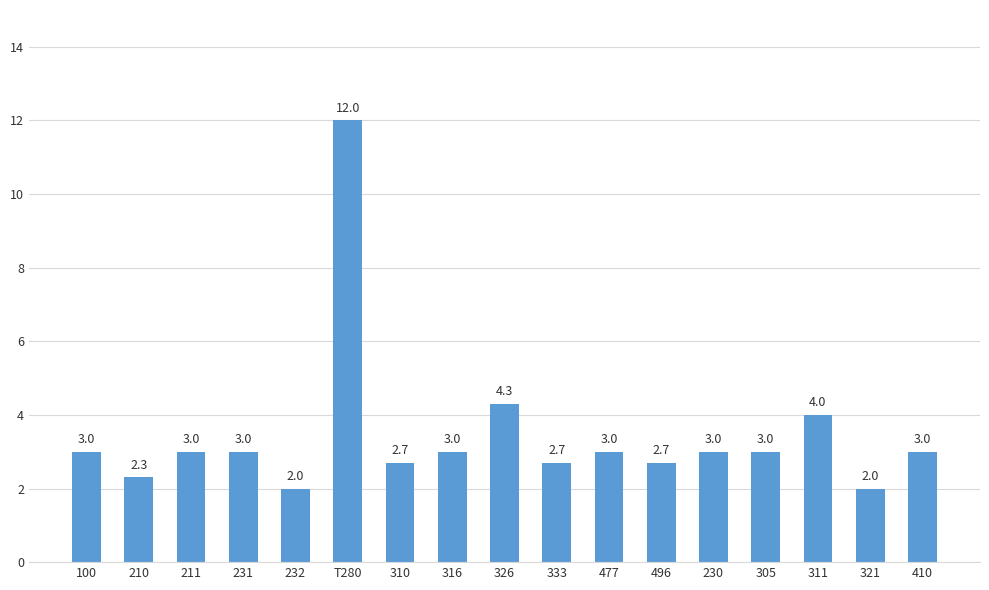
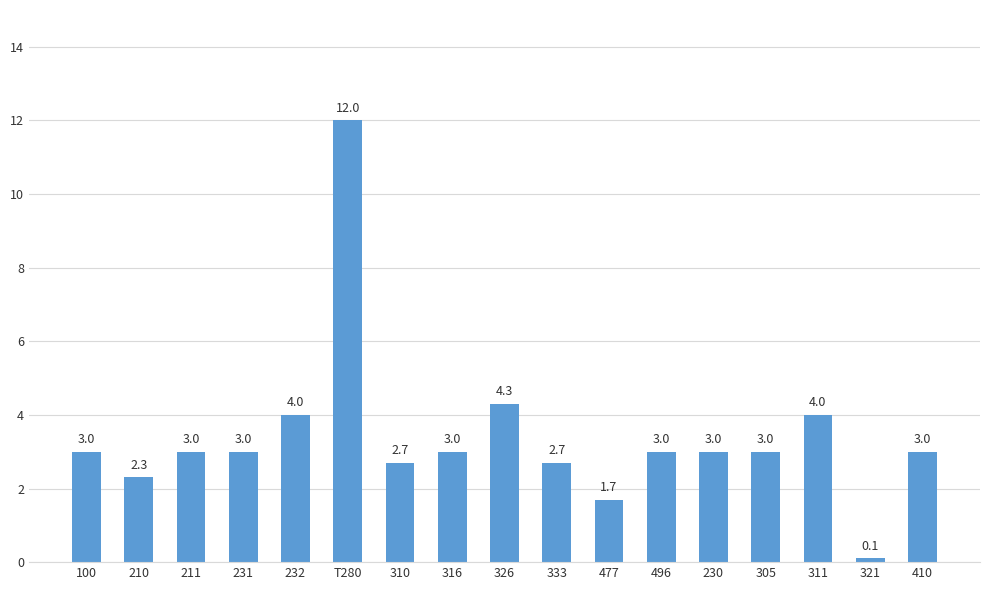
232: 2.0 -> 4.0
477: 3.0 -> 1.7
496: 2.7 -> 3.0
321: 2.0 -> 0.1
